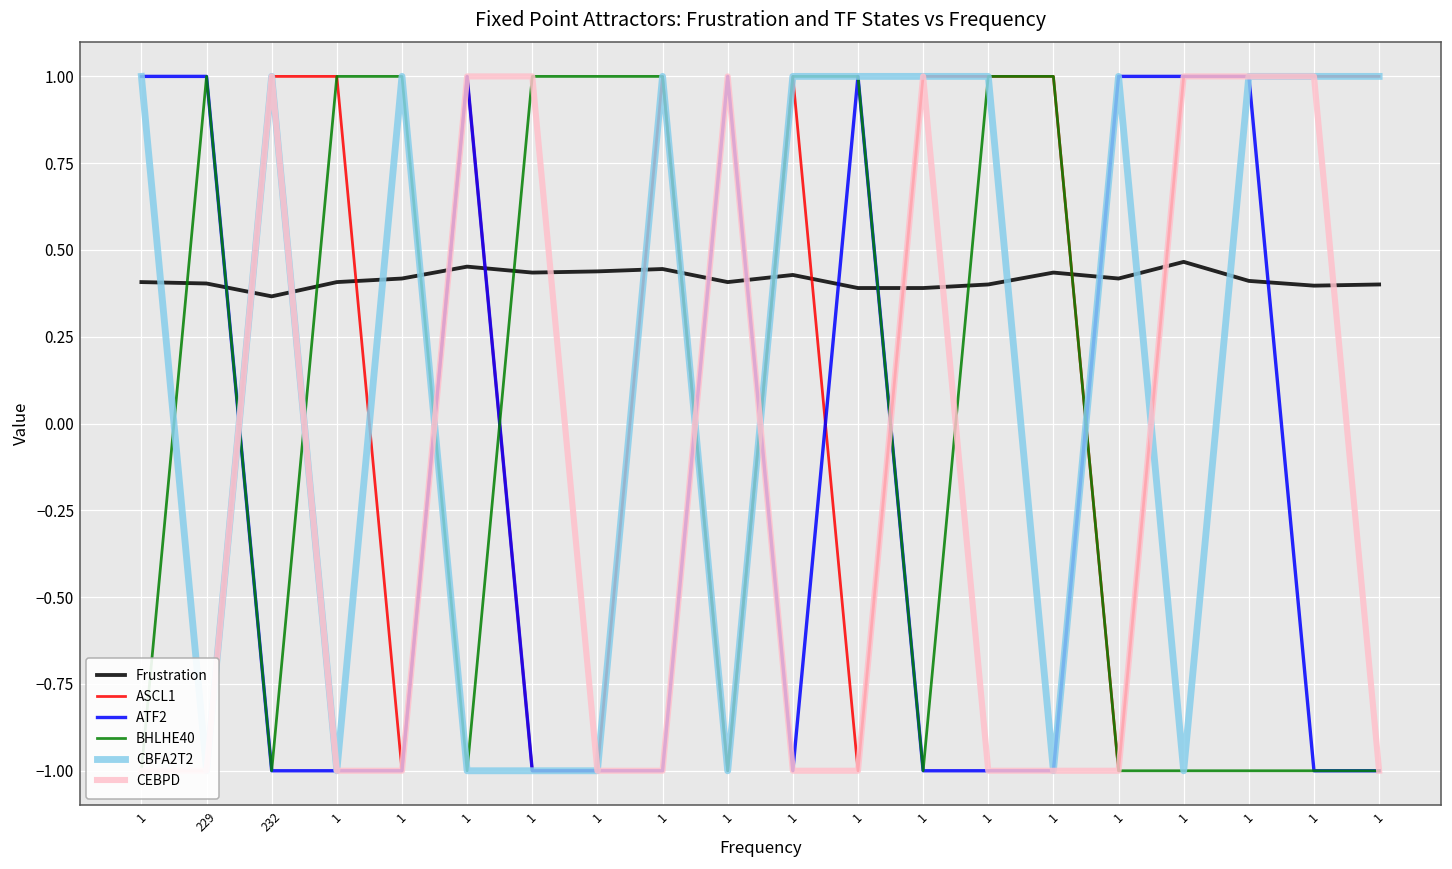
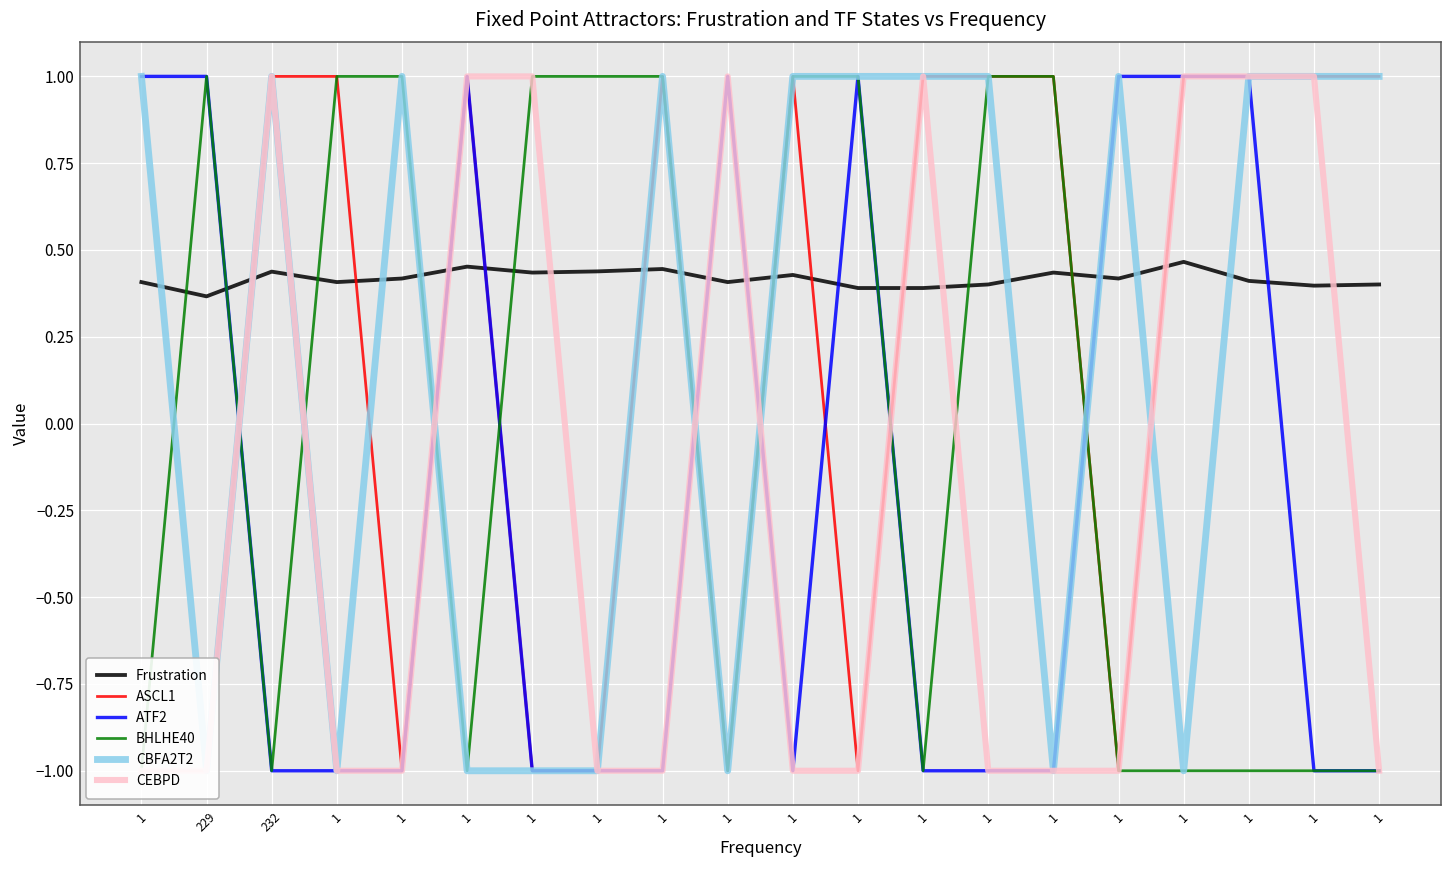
Frustration, 229: 0.40 -> 0.37
Frustration, 232: 0.37 -> 0.44
